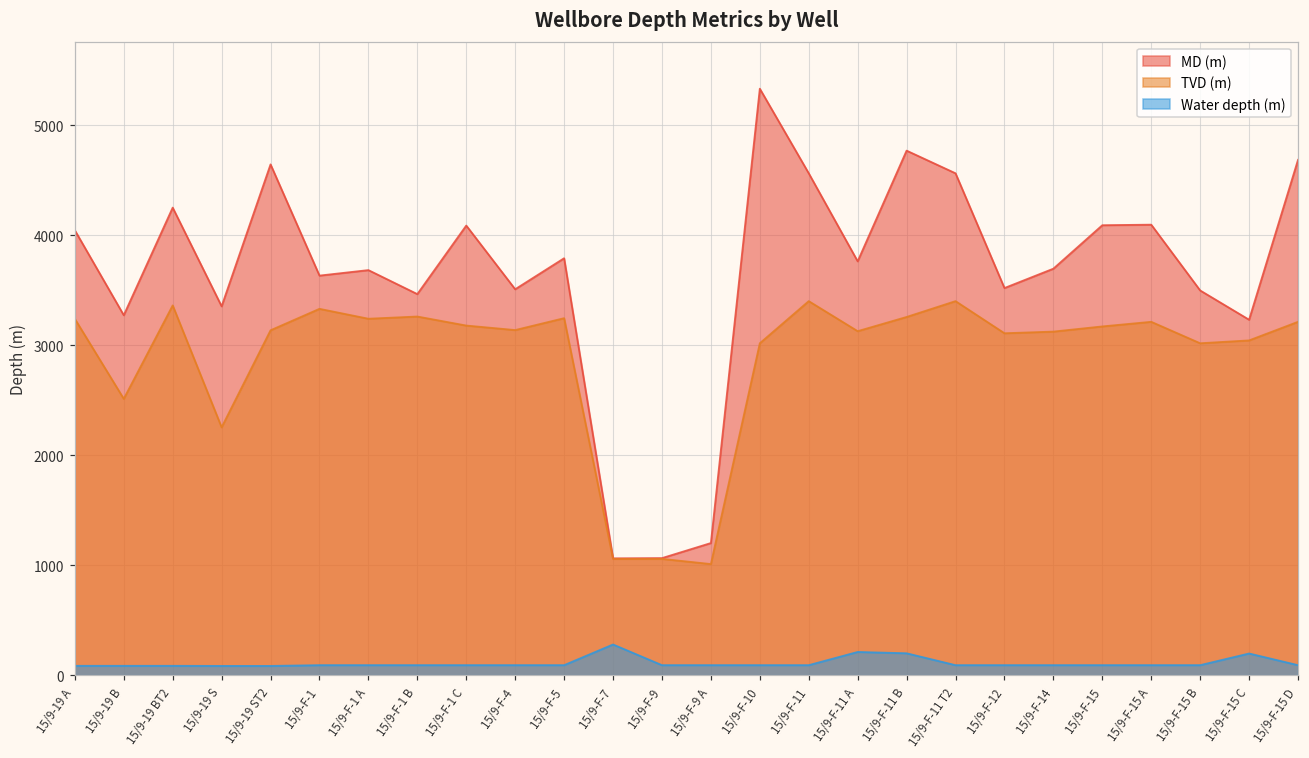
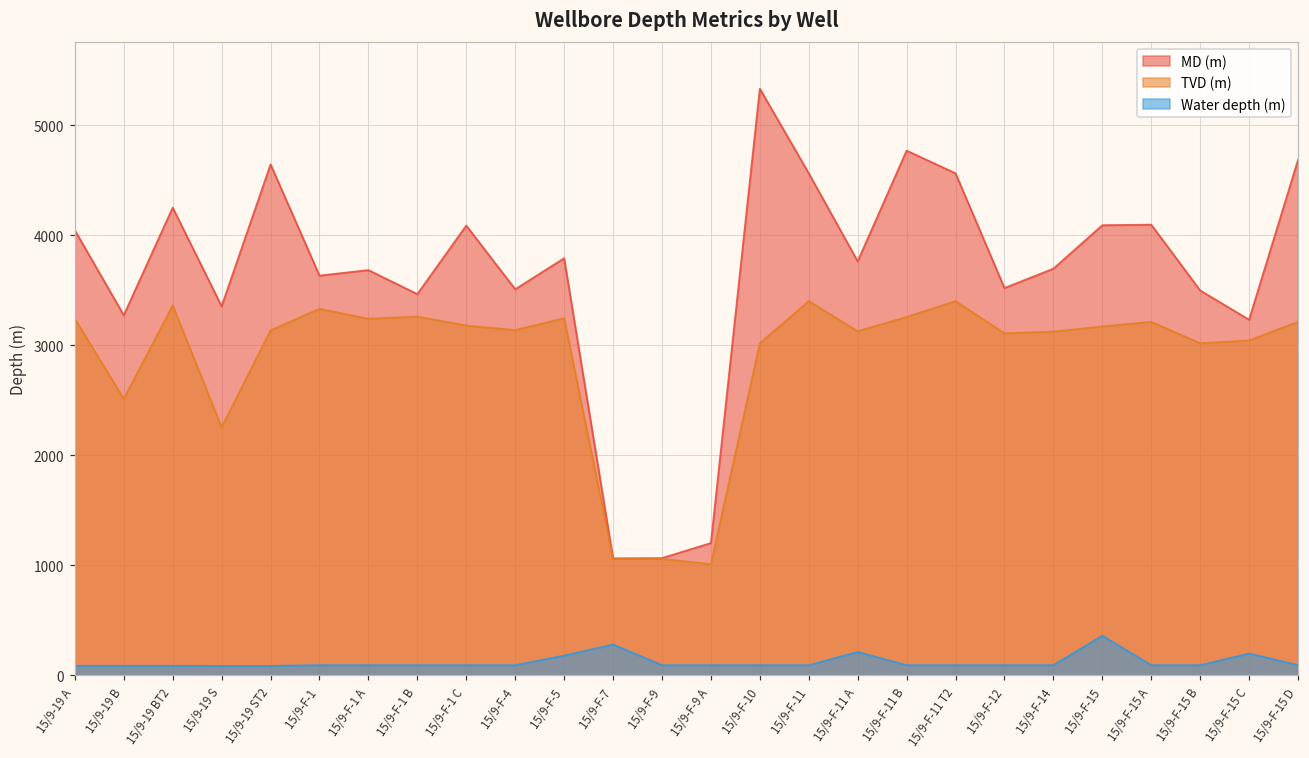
Water depth (m), 15/9-F-5: 90 -> 180
Water depth (m), 15/9-F-11 B: 200 -> 90
Water depth (m), 15/9-F-15: 90 -> 360
